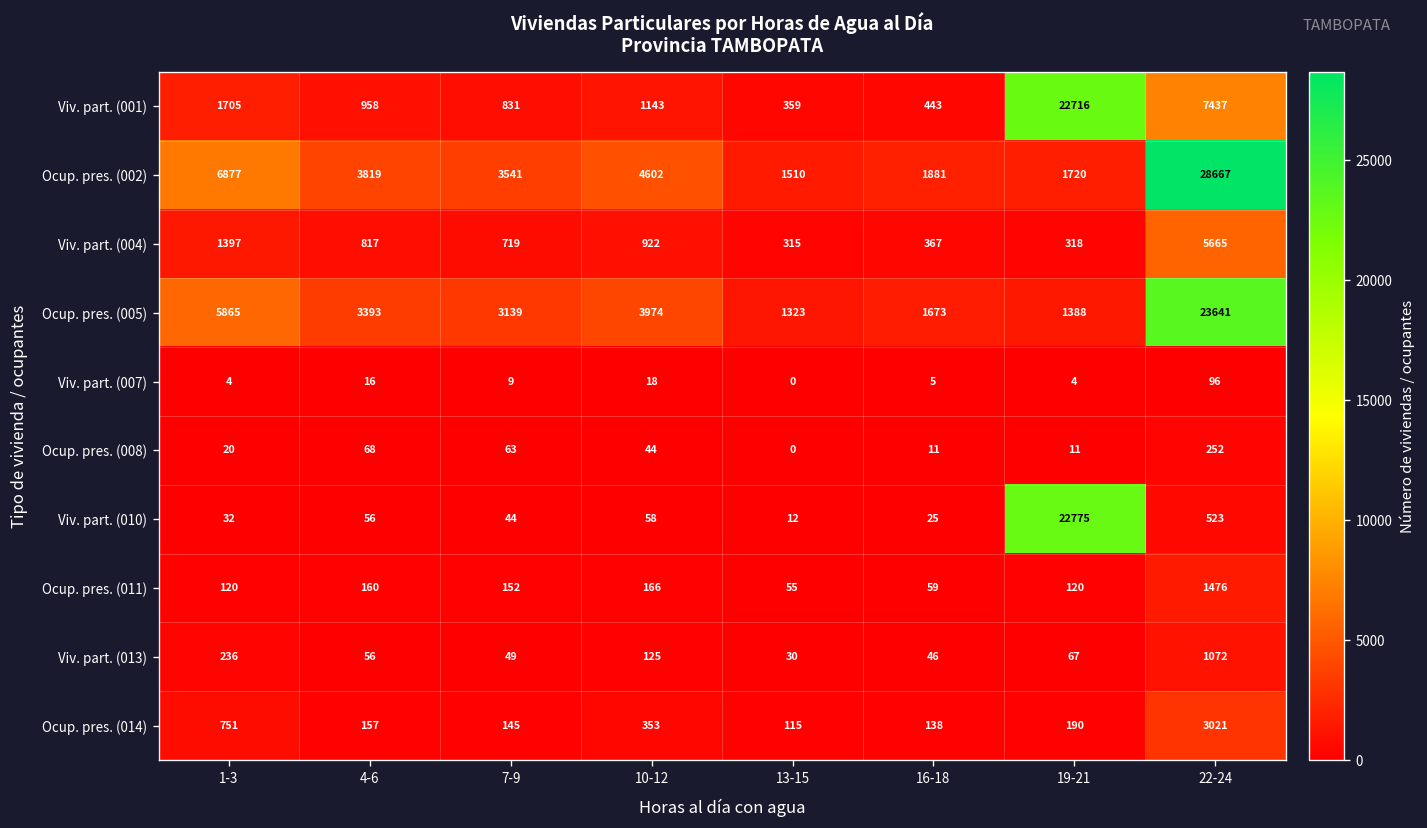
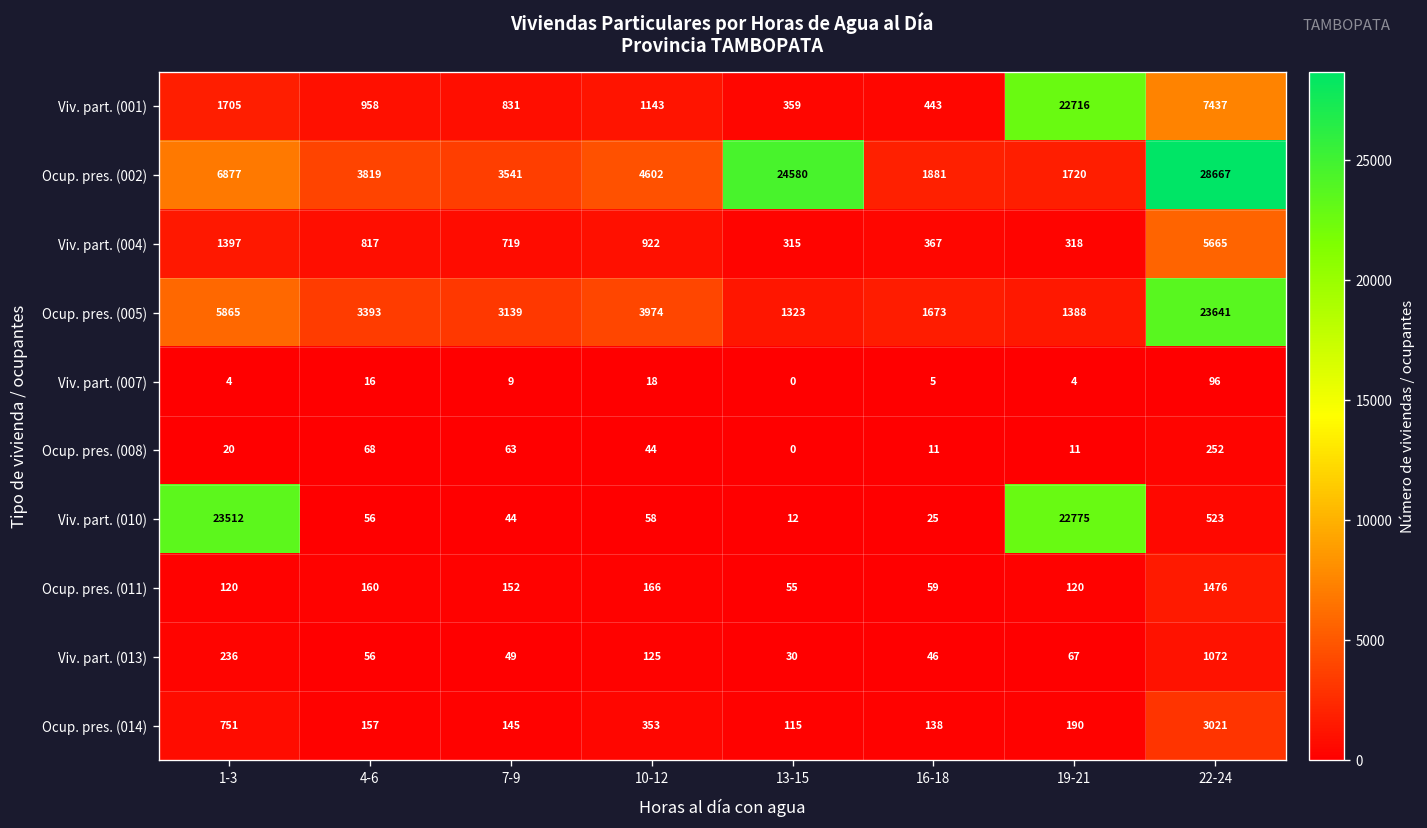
Ocup. pres. (002), 13-15: 1510 -> 24580
Viv. part. (010), 1-3: 32 -> 23512
